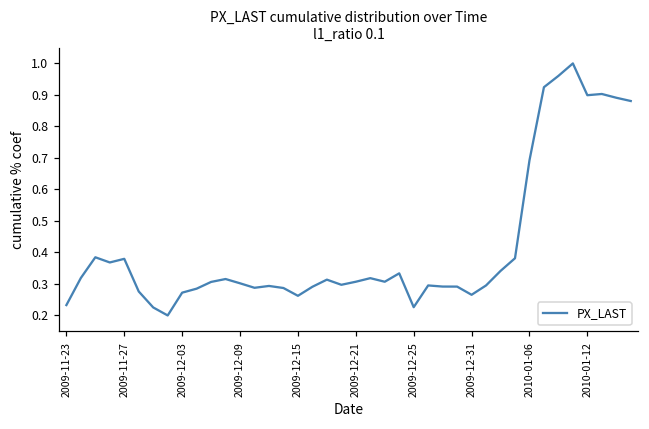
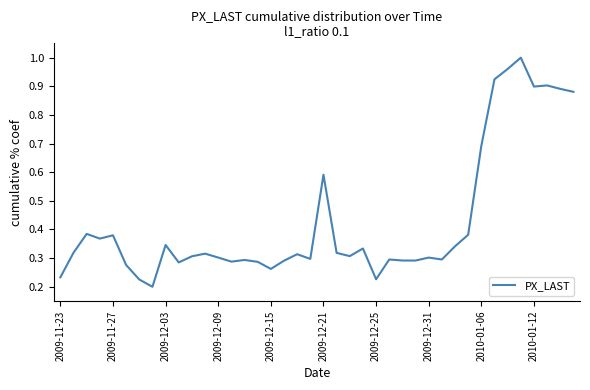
2009-12-03: 0.27 -> 0.35
2009-12-21: 0.31 -> 0.59
2009-12-31: 0.27 -> 0.30
